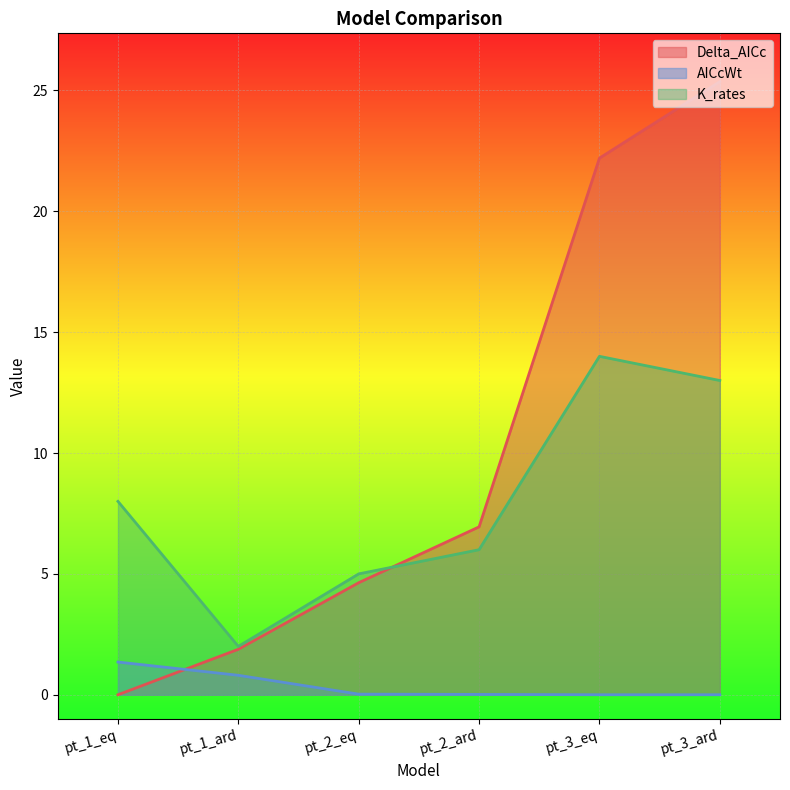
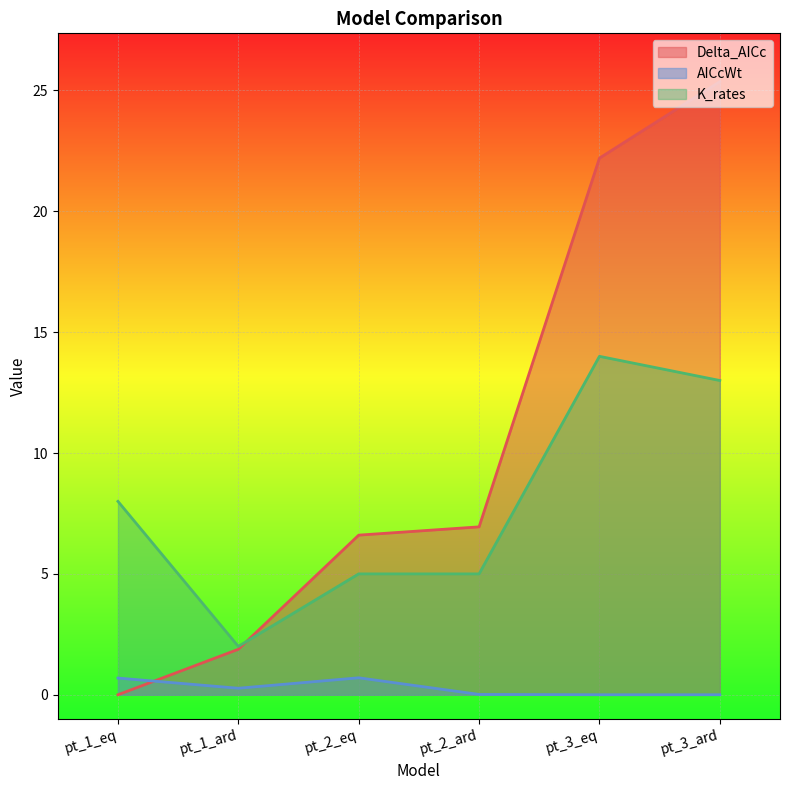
AICcWt, pt_1_eq: 1.4 -> 0.7
AICcWt, pt_1_ard: 0.8 -> 0.3
Delta_AICc, pt_2_eq: 4.6 -> 6.6
AICcWt, pt_2_eq: 0.0 -> 0.7
K_rates, pt_2_ard: 6 -> 5
